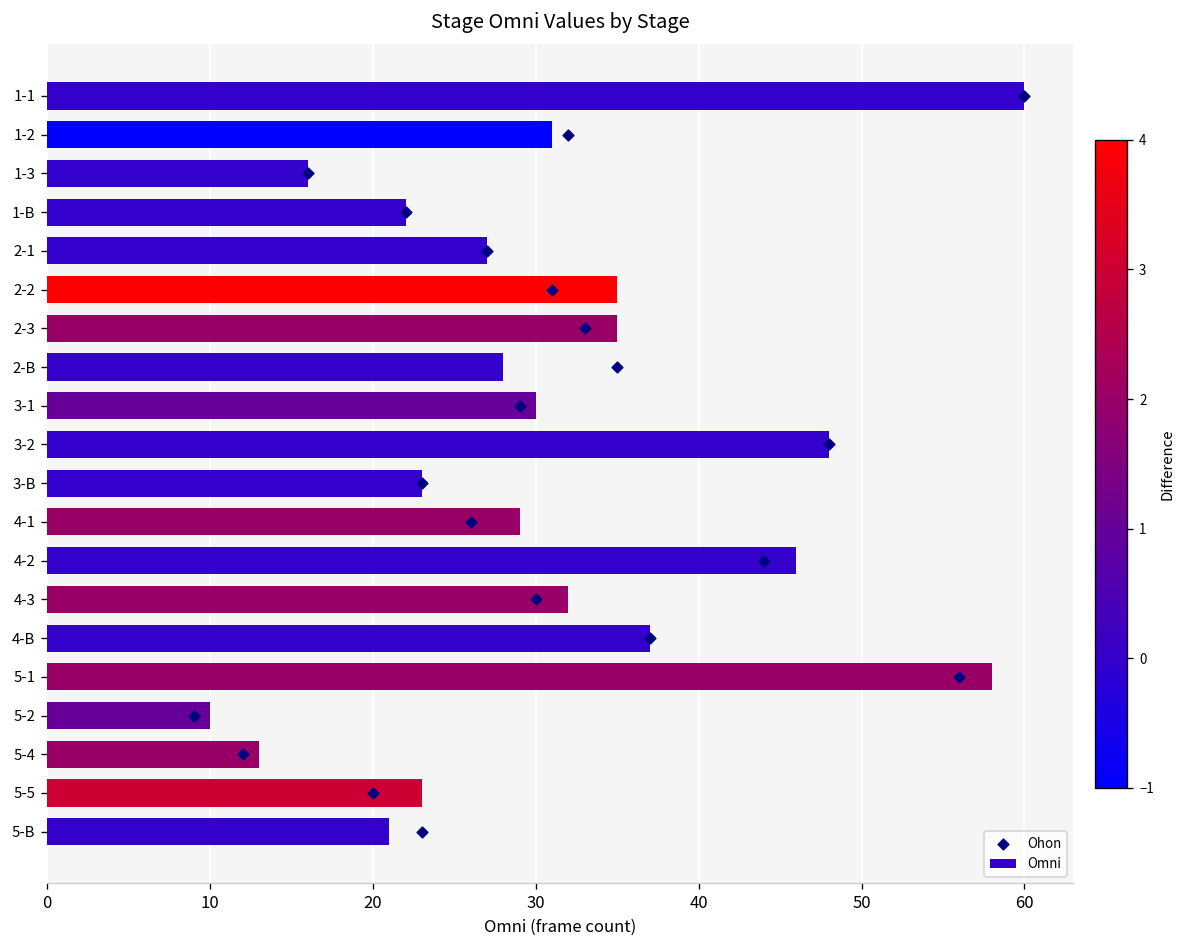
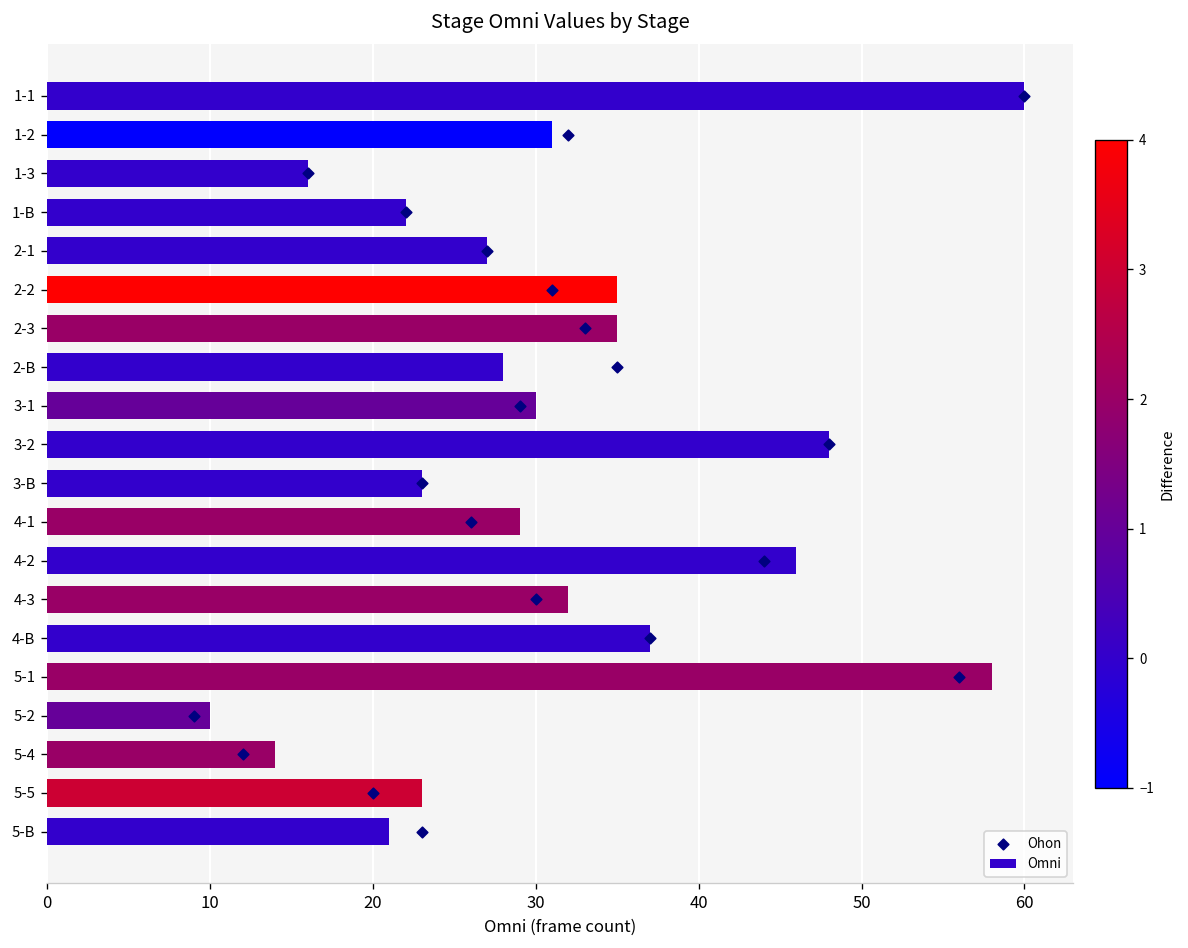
Omni, 5-4: 13 -> 14
